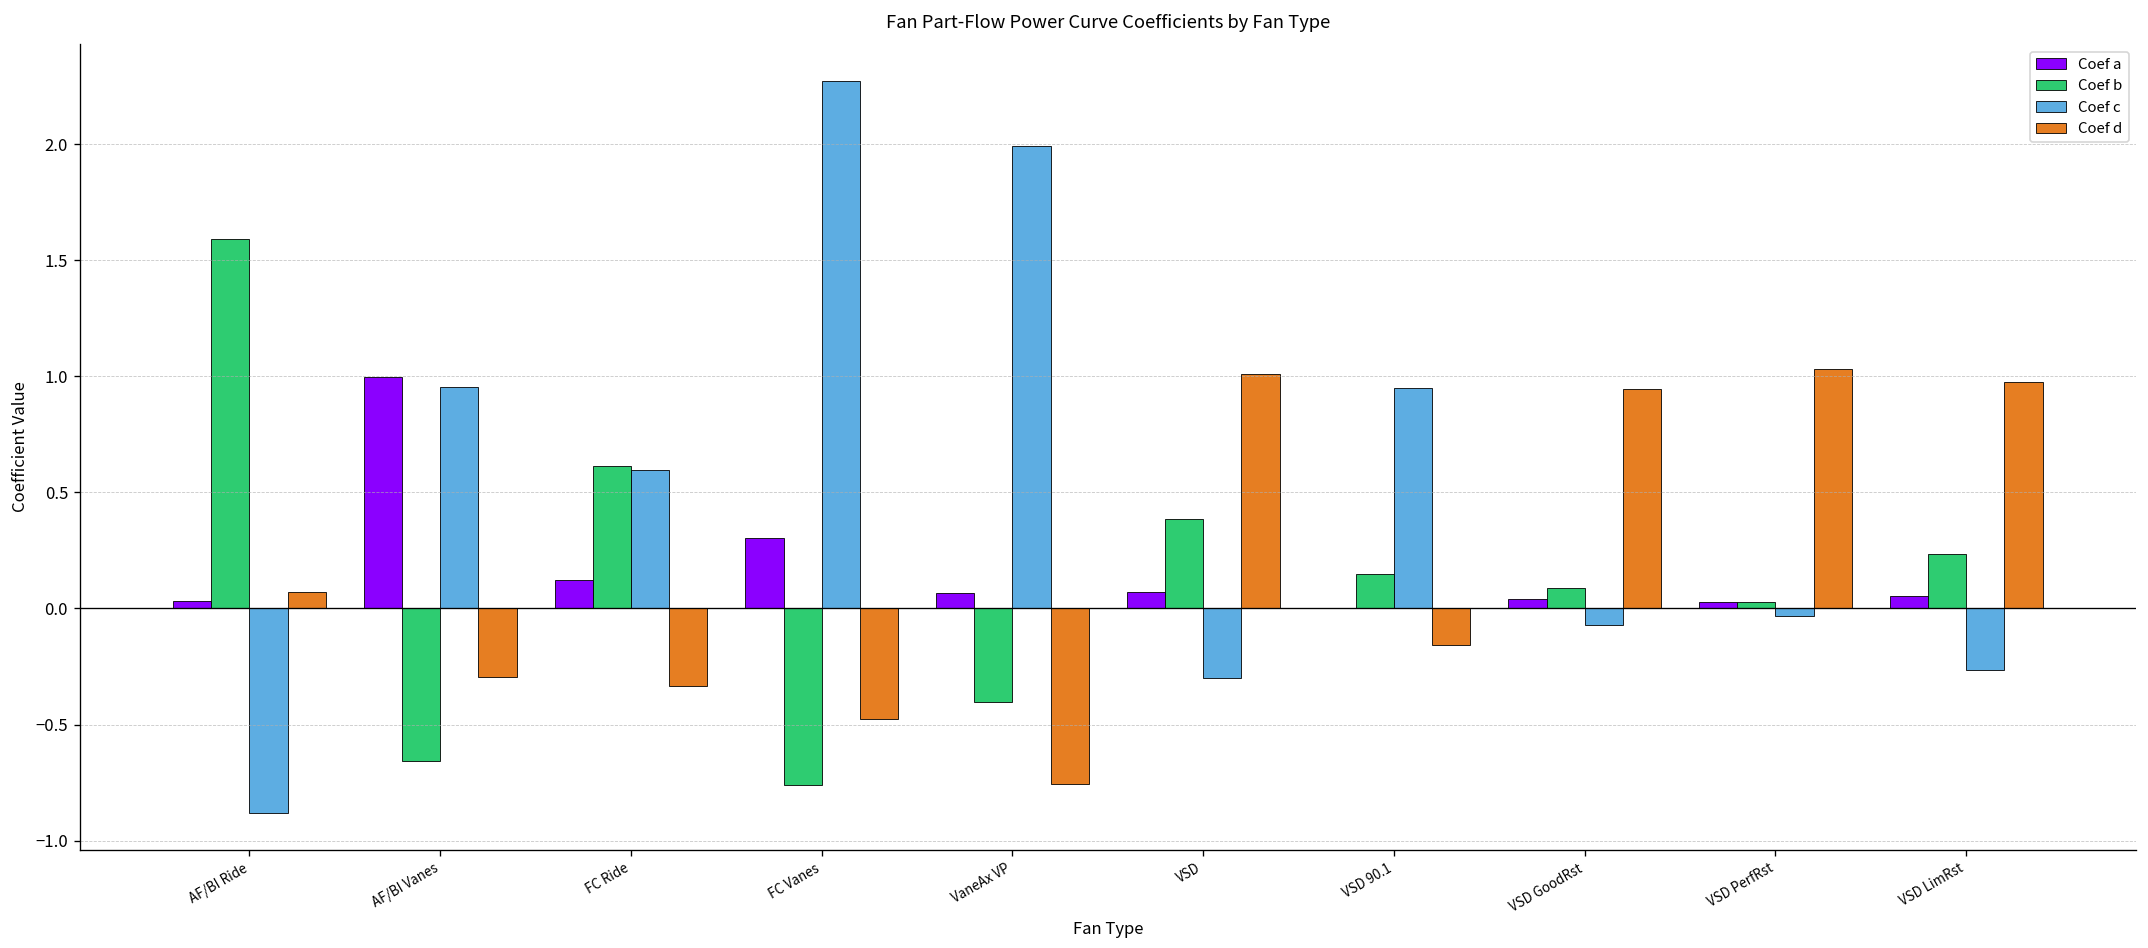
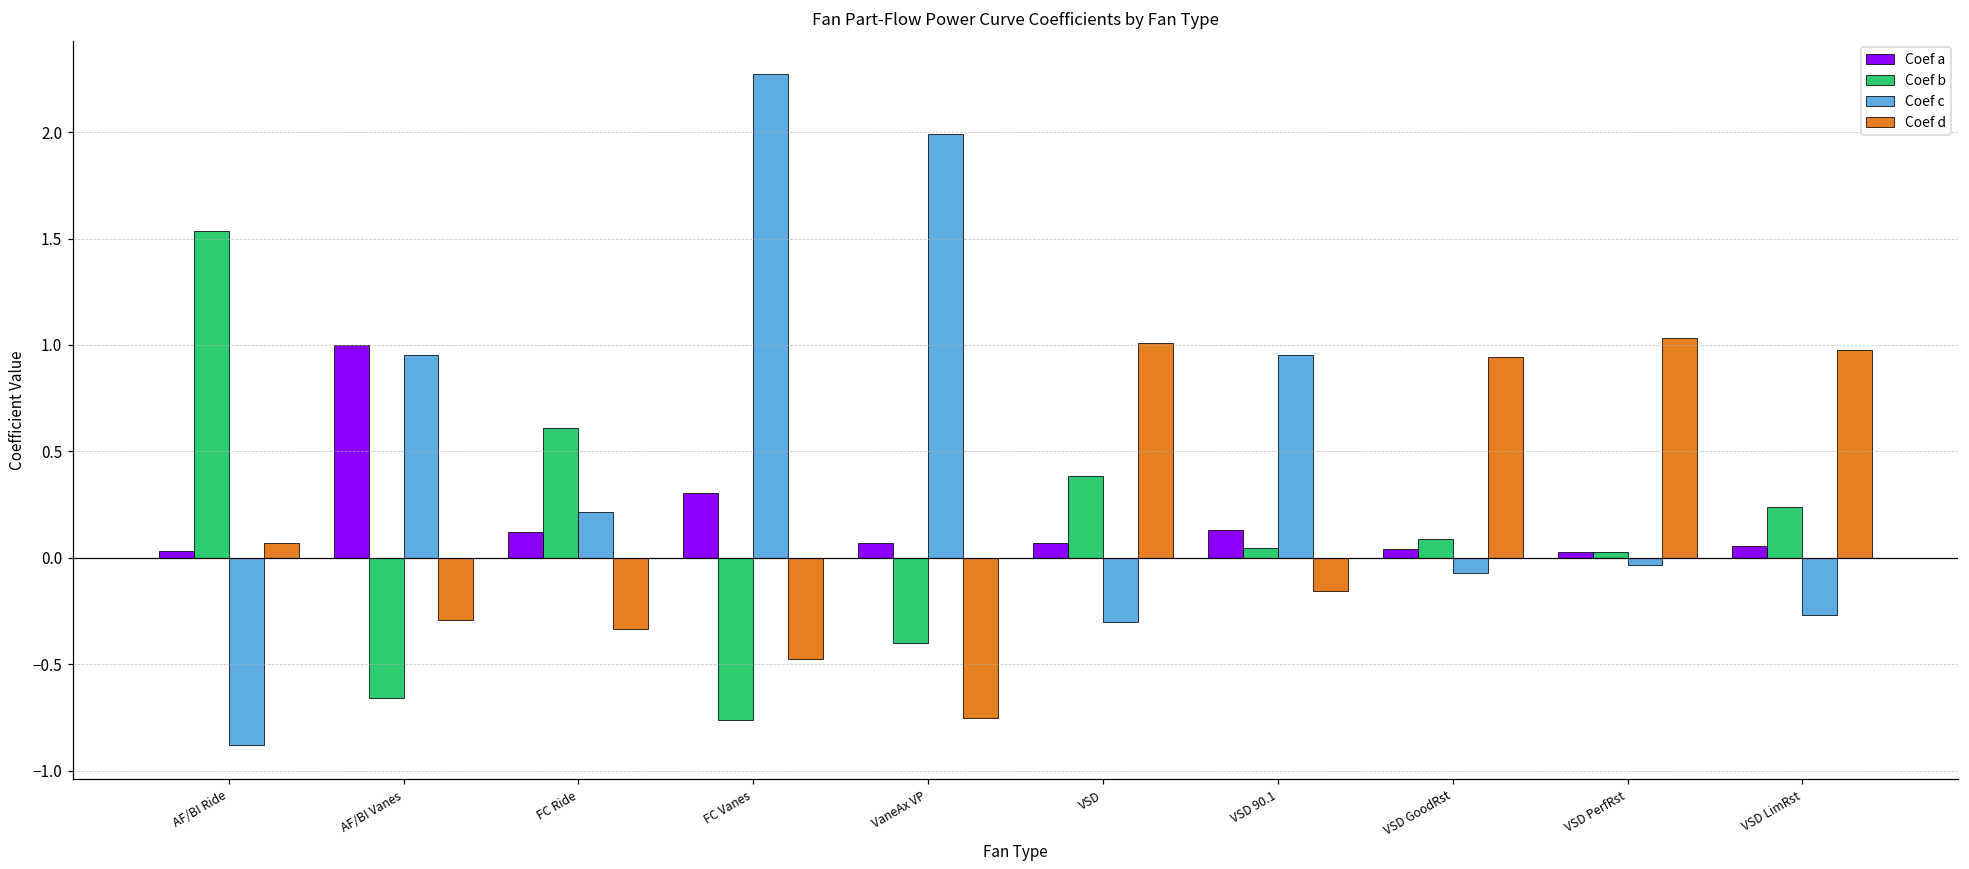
Coef b, AF/BI Ride: 1.59 -> 1.54
Coef c, FC Ride: 0.60 -> 0.22
Coef a, VSD 90.1: 0.00 -> 0.13
Coef b, VSD 90.1: 0.15 -> 0.05
